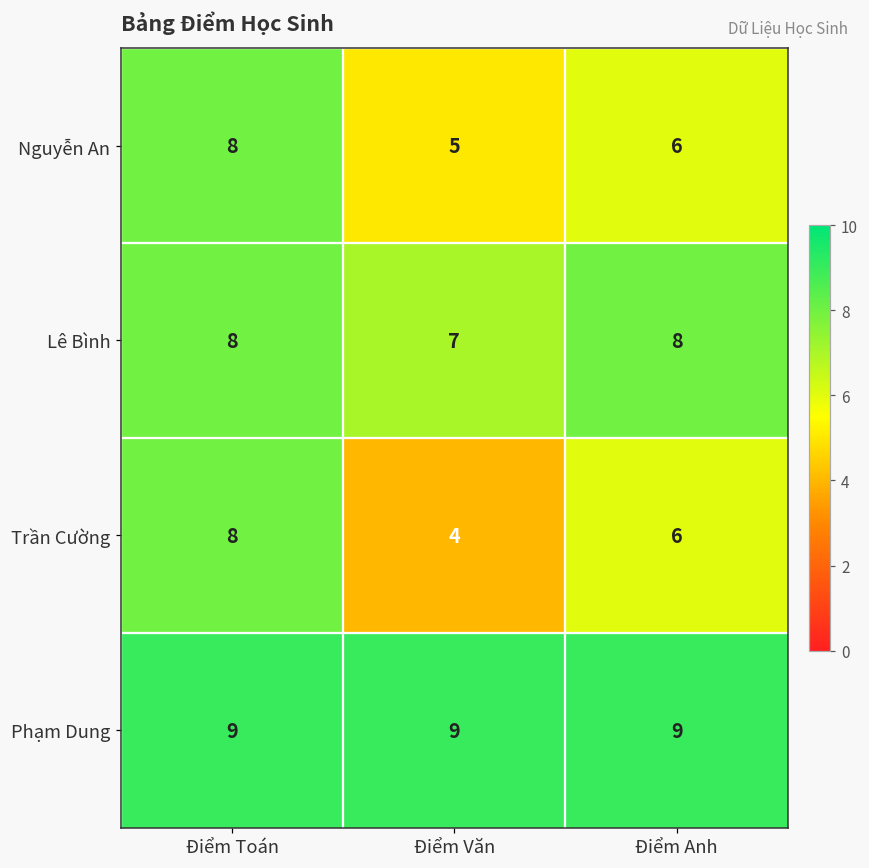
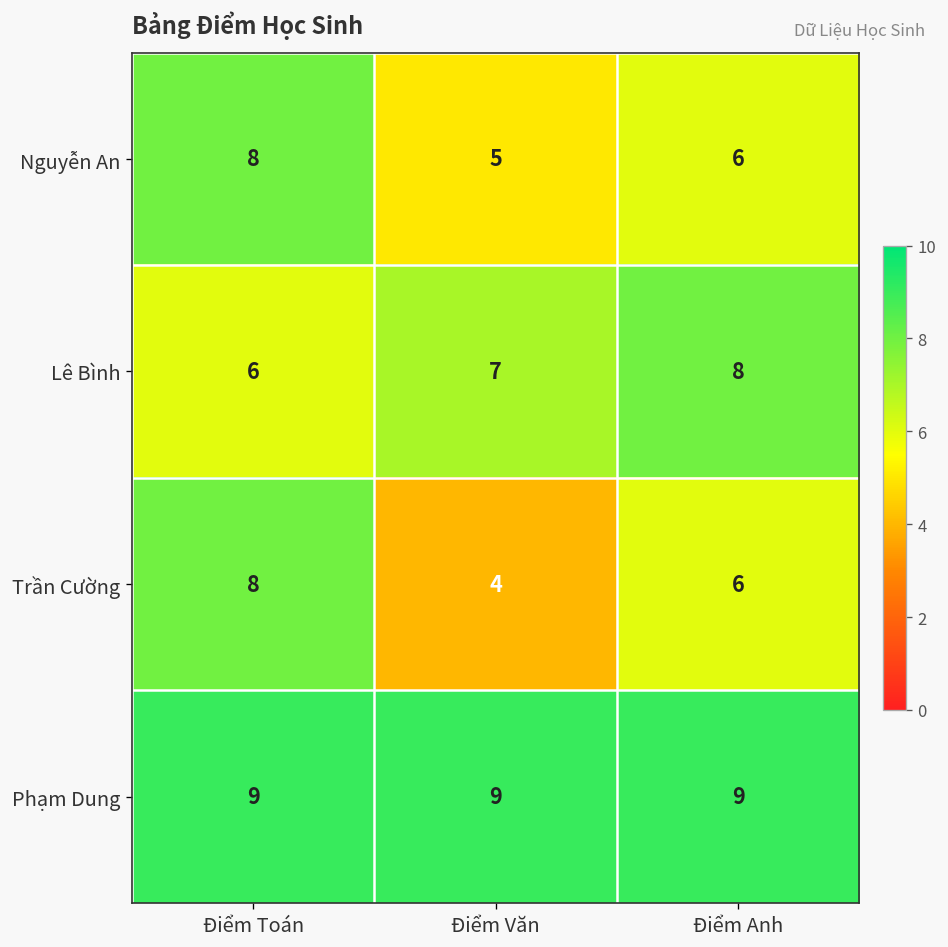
Lê Bình, Điểm Toán: 8 -> 6
